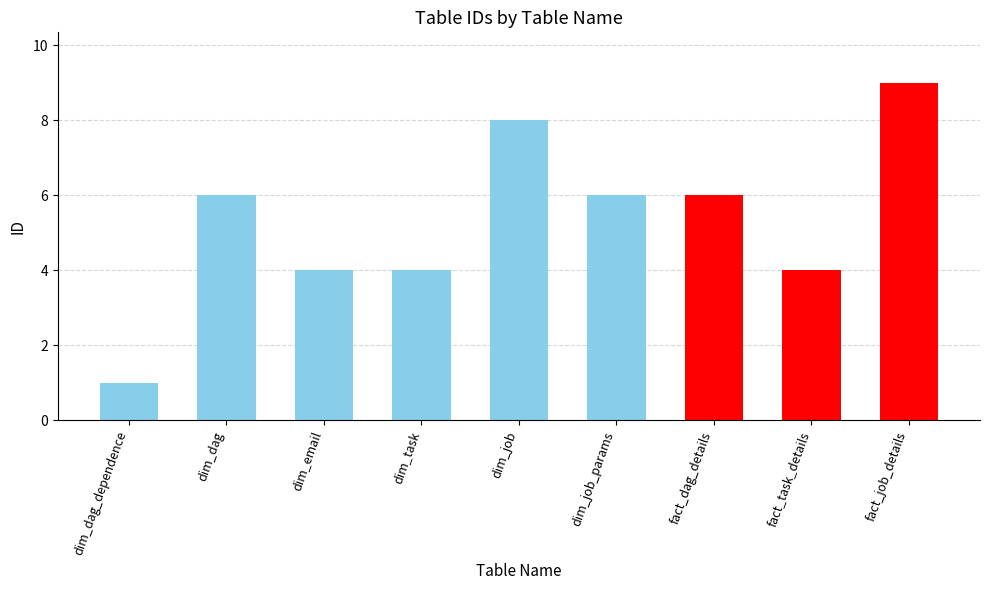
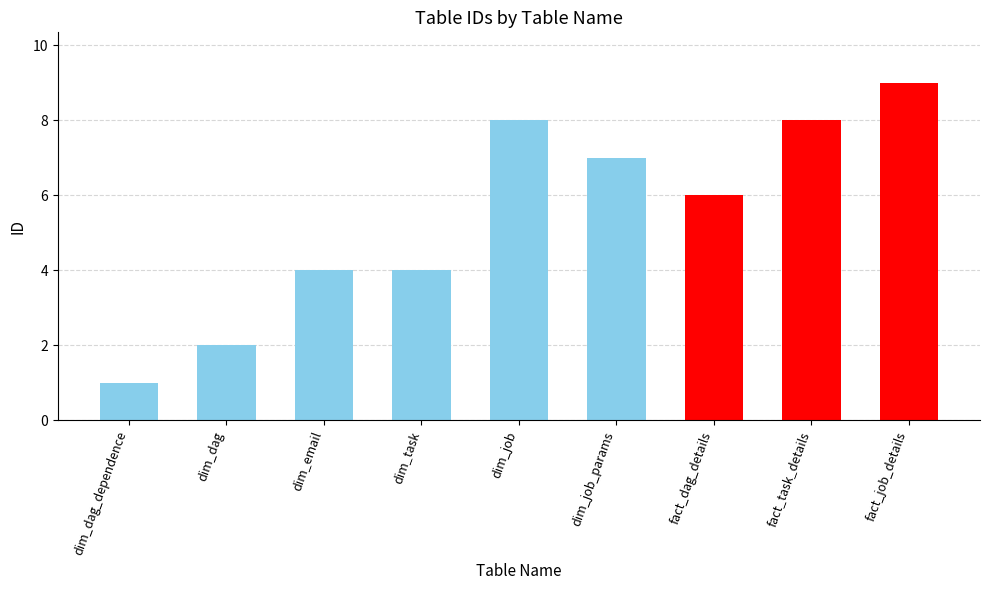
dim_dag: 6 -> 2
dim_job_params: 6 -> 7
fact_task_details: 4 -> 8
